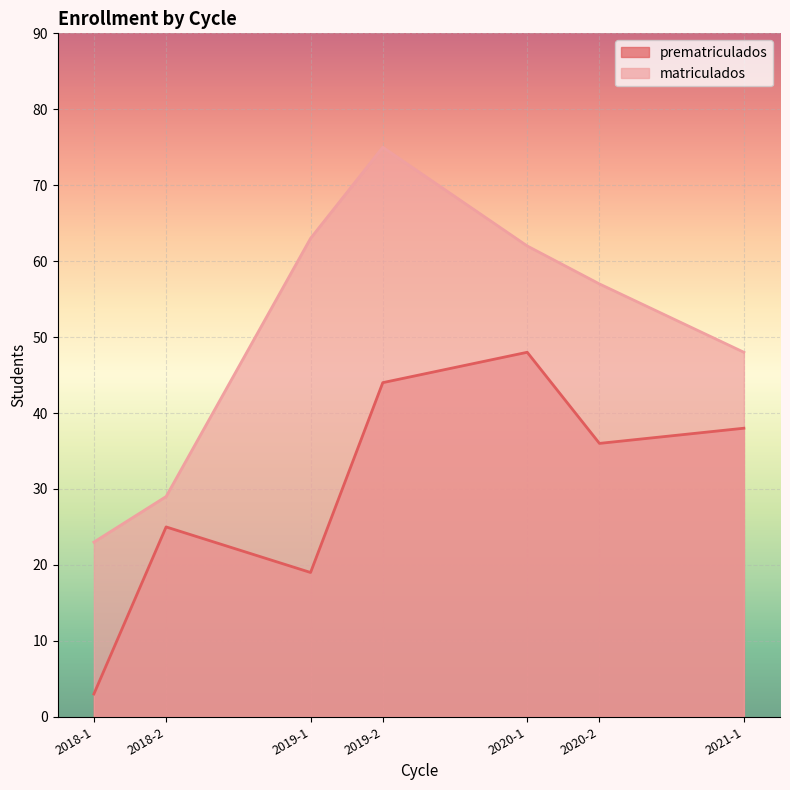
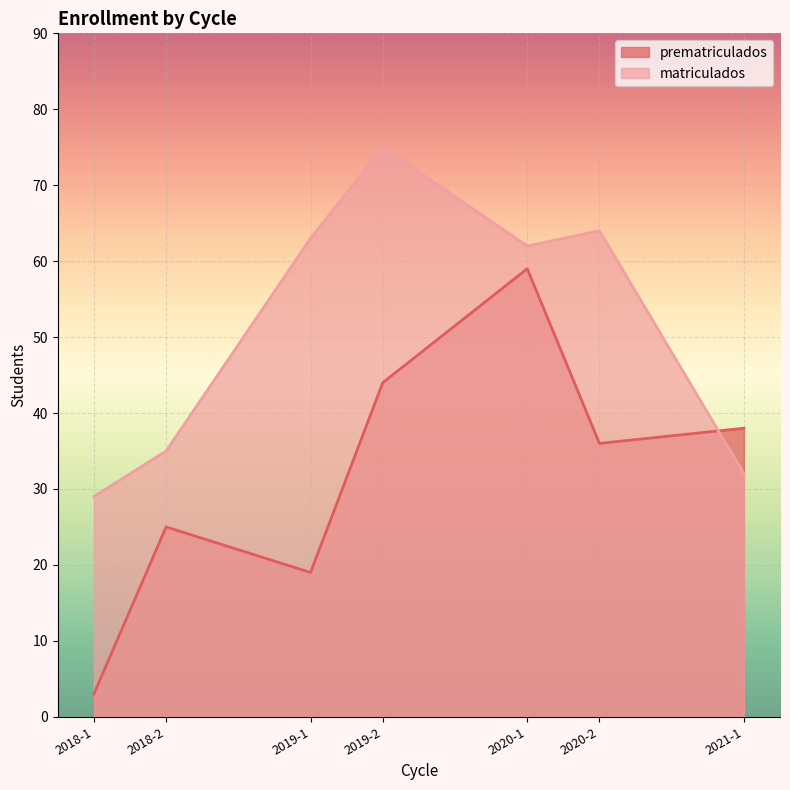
matriculados, 2018-1: 23 -> 29
matriculados, 2018-2: 29 -> 35
prematriculados, 2020-1: 48 -> 59
matriculados, 2020-2: 57 -> 64
matriculados, 2021-1: 48 -> 32
